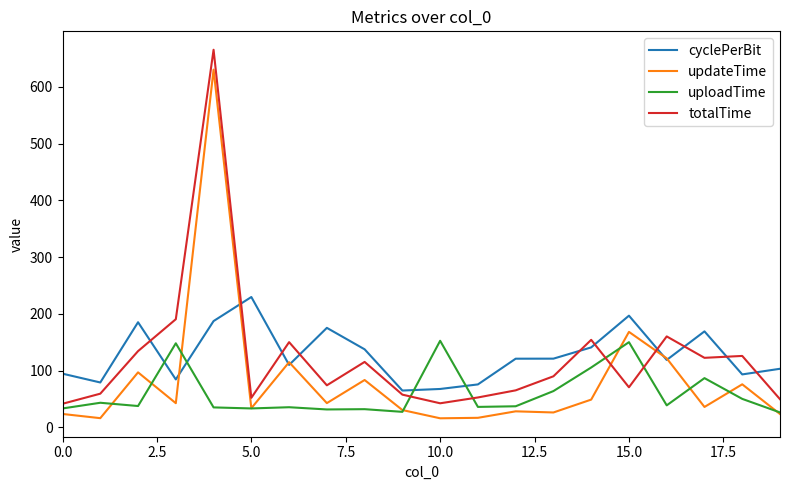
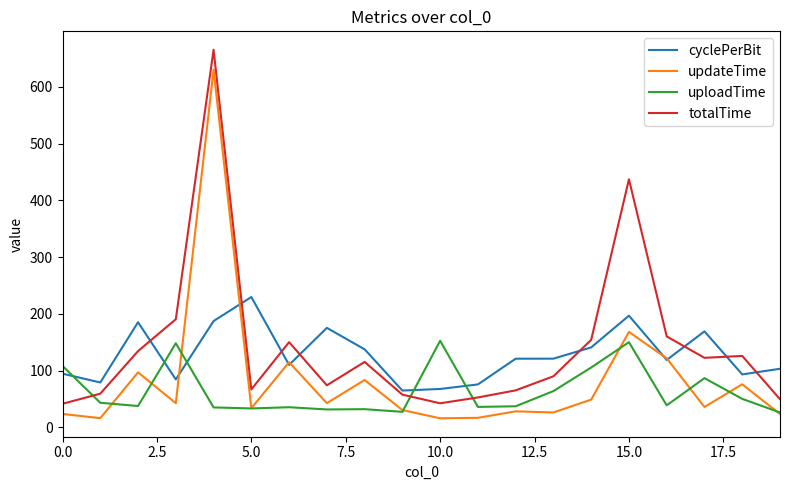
uploadTime, 0.0: 30 -> 110
totalTime, 5.0: 50 -> 70
totalTime, 15.0: 70 -> 440
